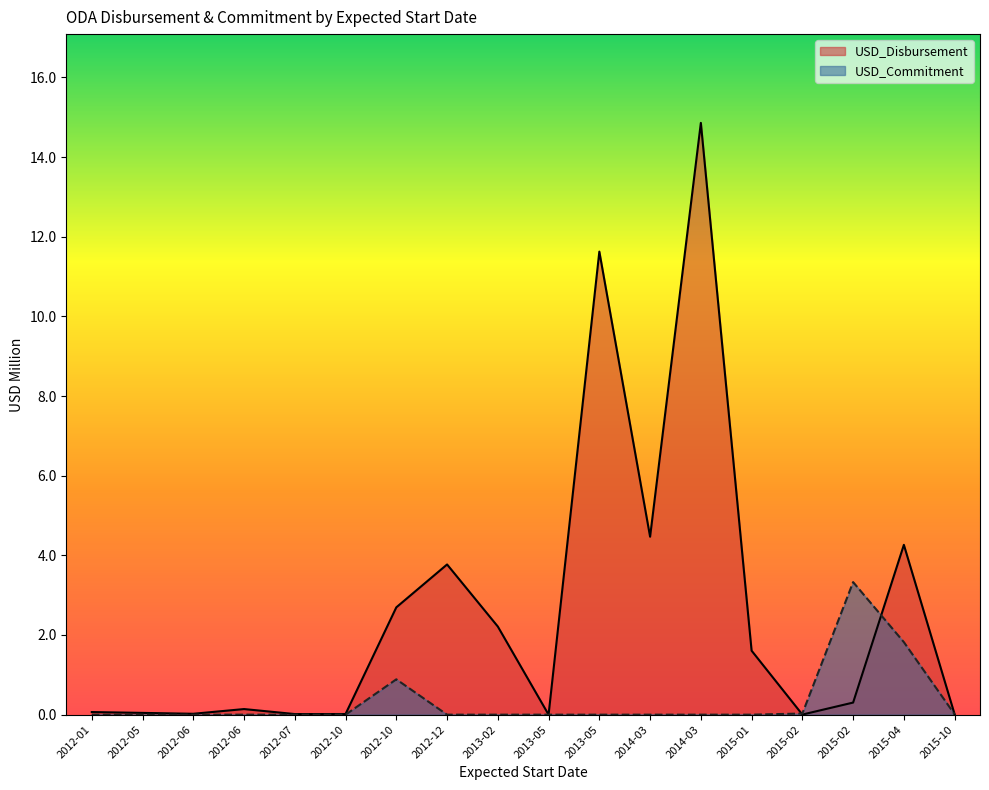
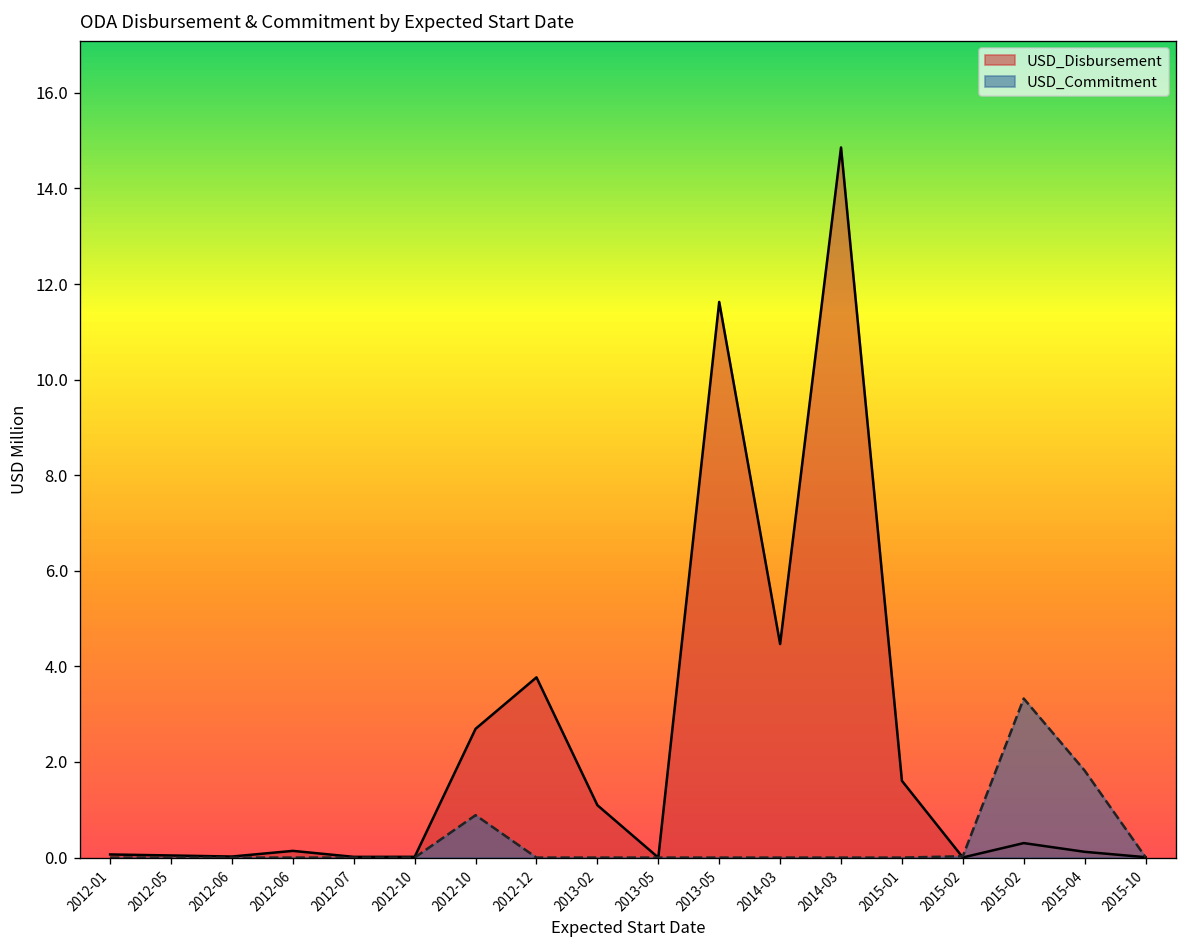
USD_Disbursement, 2013-02: 2.2 -> 1.1
USD_Disbursement, 2015-04: 4.3 -> 0.1
